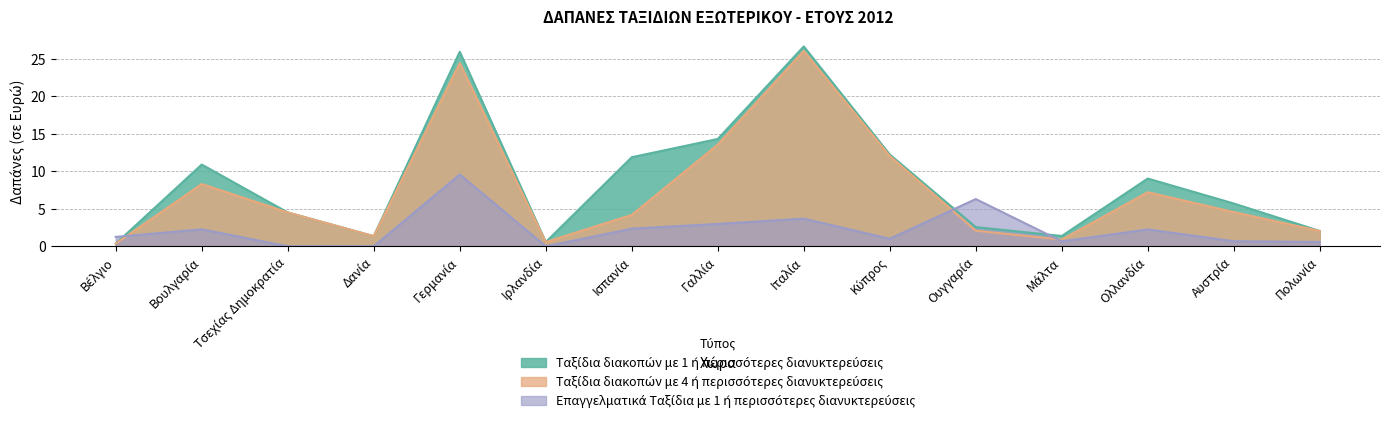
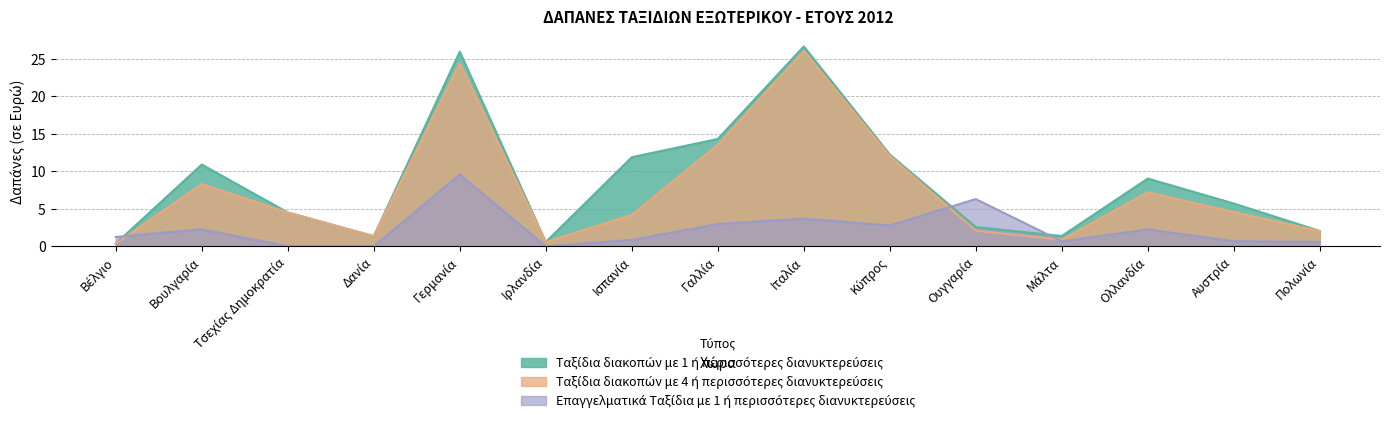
Επαγγελματικά Ταξίδια με 1 ή περισσότερες διανυκτερεύσεις, Ισπανία: 2 -> 1
Επαγγελματικά Ταξίδια με 1 ή περισσότερες διανυκτερεύσεις, Κύπρος: 1 -> 3
